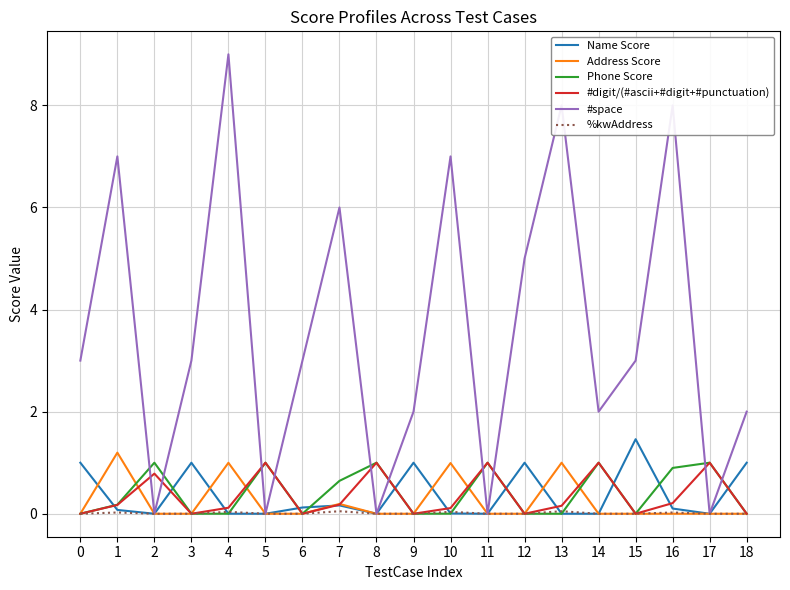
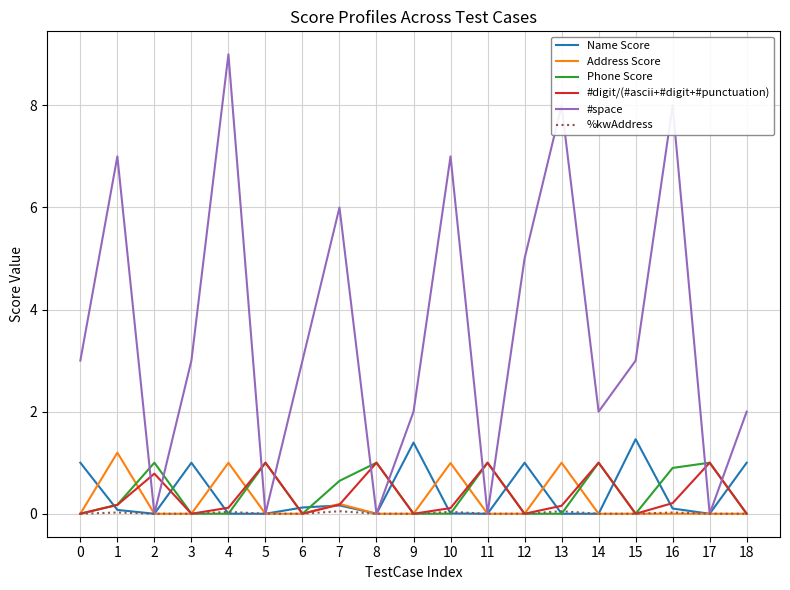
Name Score, 9: 1.0 -> 1.4
